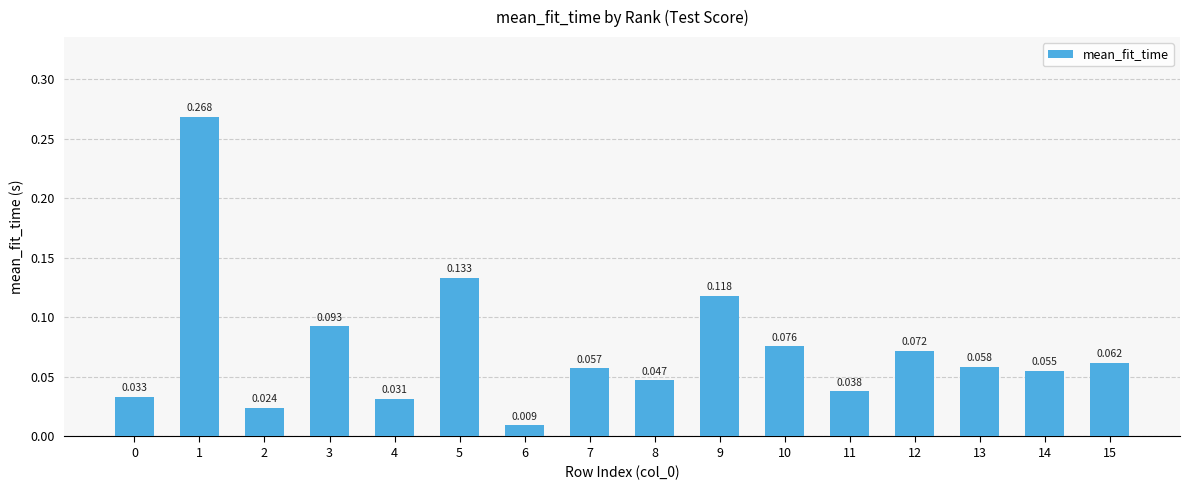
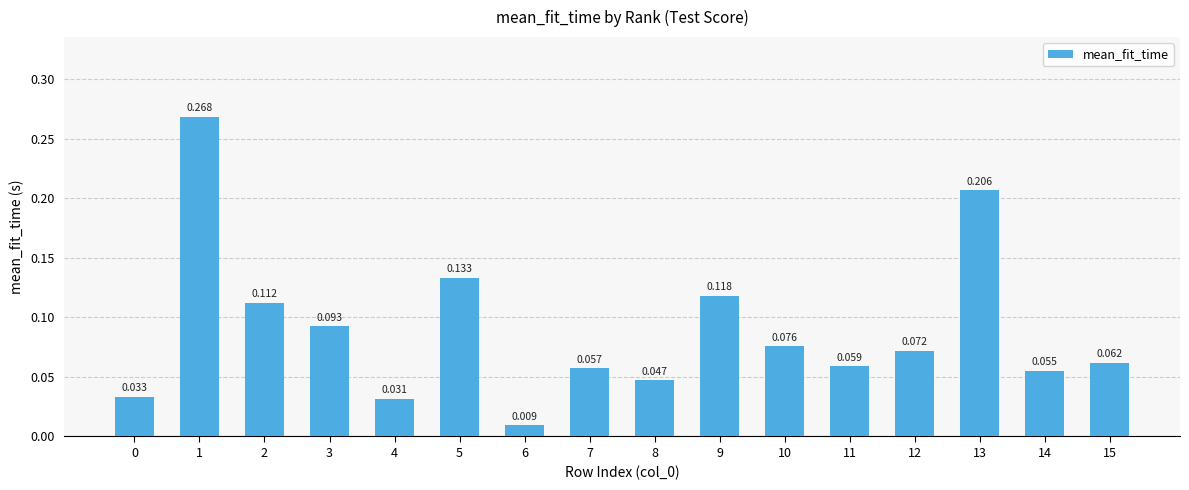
2: 0.024 -> 0.112
11: 0.038 -> 0.059
13: 0.058 -> 0.206
